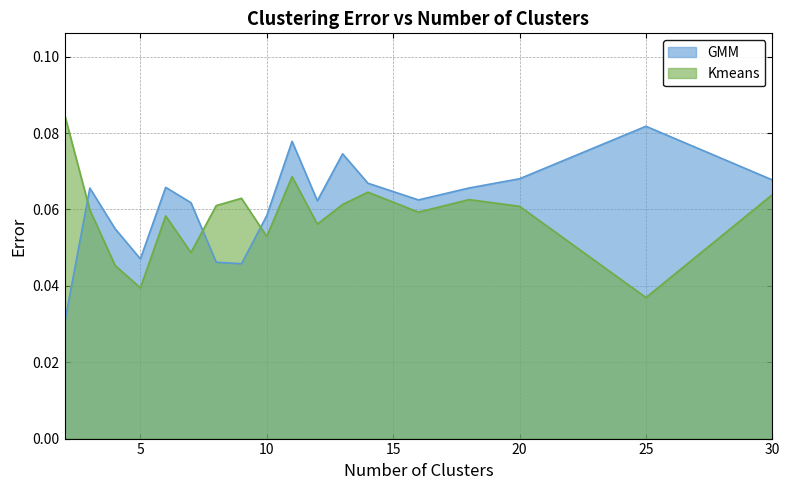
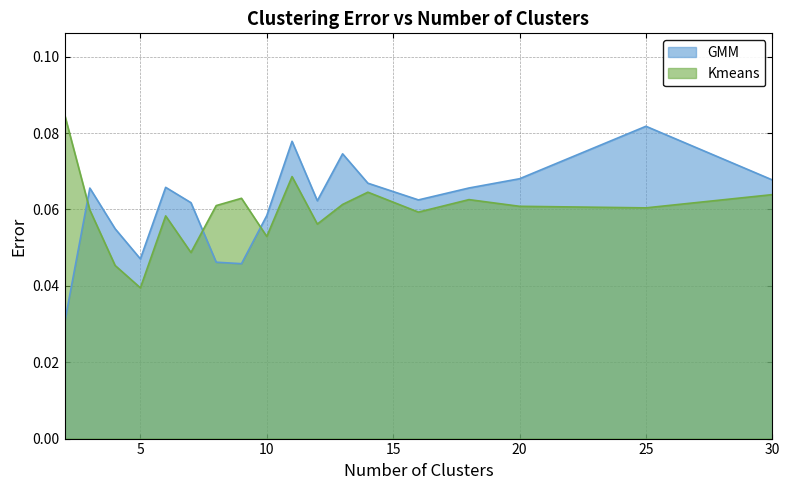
Kmeans, 25: 0.037 -> 0.060
